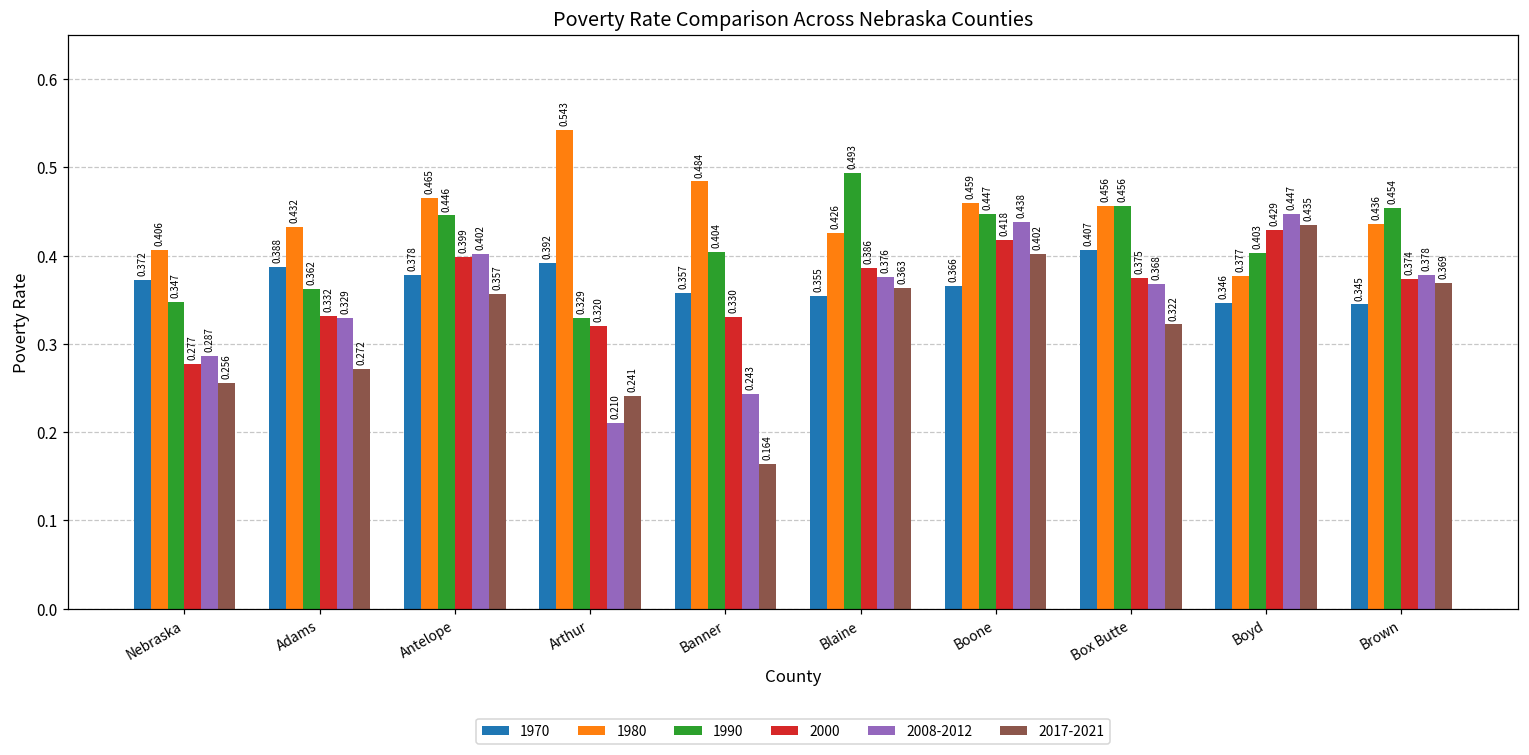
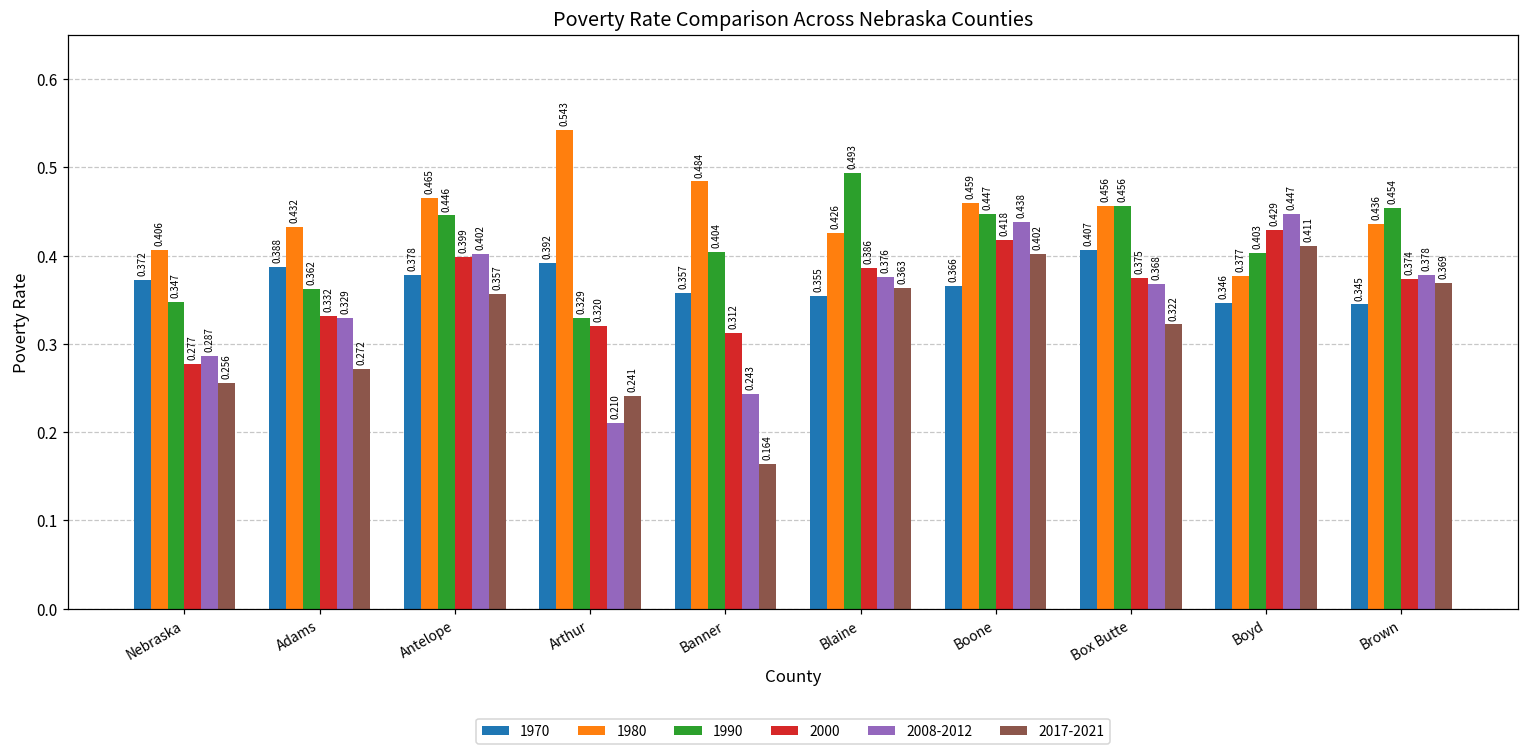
2000, Banner: 0.330 -> 0.312
2017-2021, Boyd: 0.435 -> 0.411
